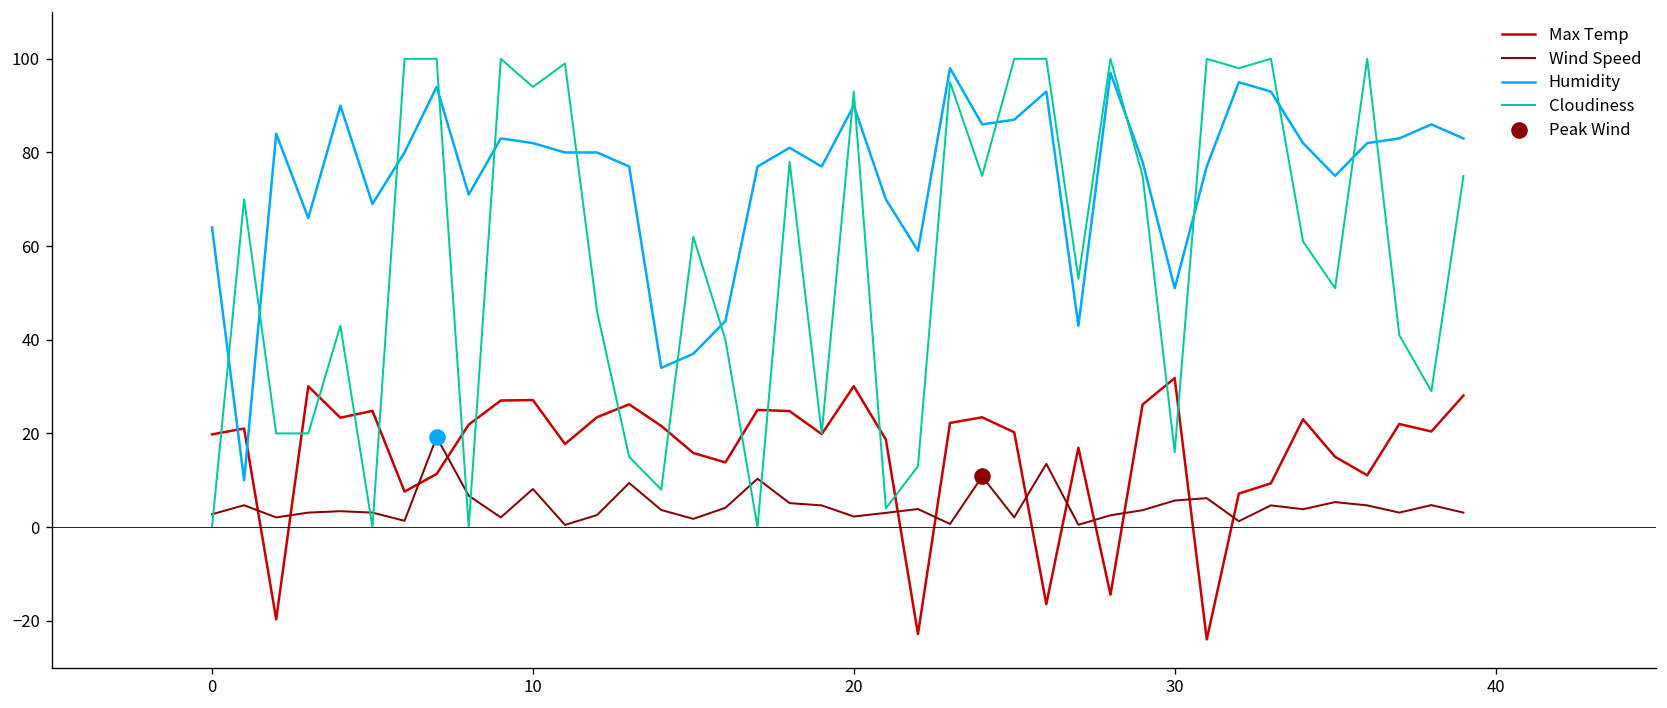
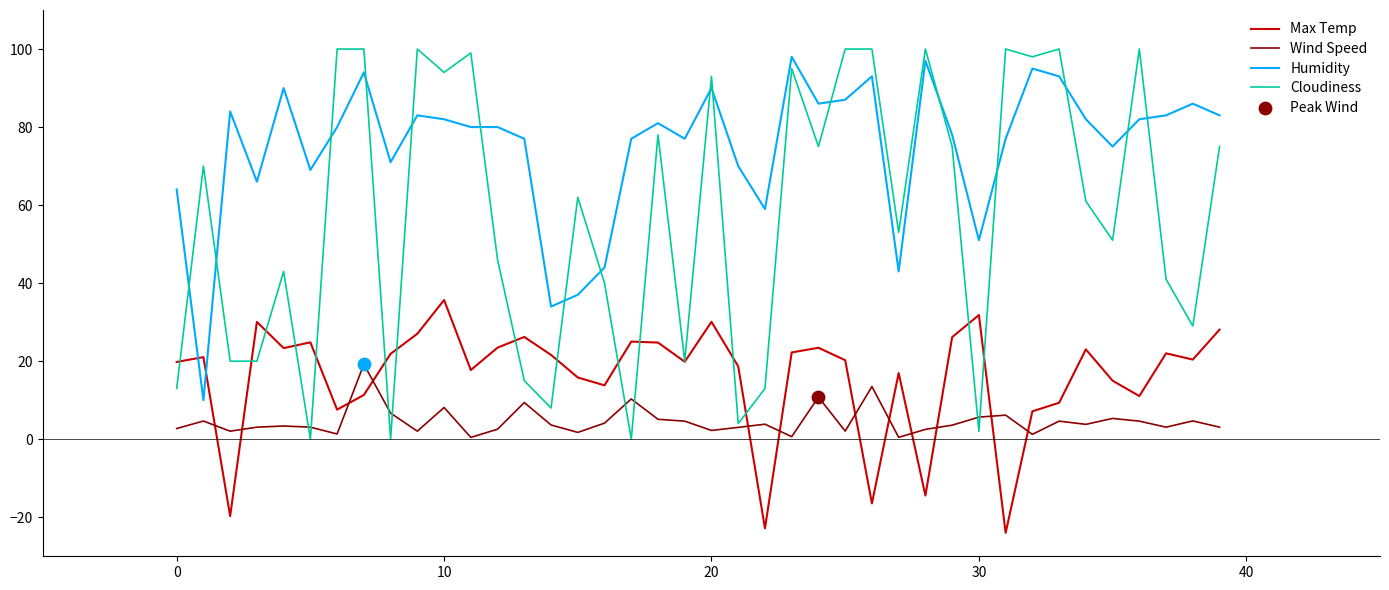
Cloudiness, 0: 0 -> 13
Max Temp, 10: 27 -> 36
Cloudiness, 30: 16 -> 2
